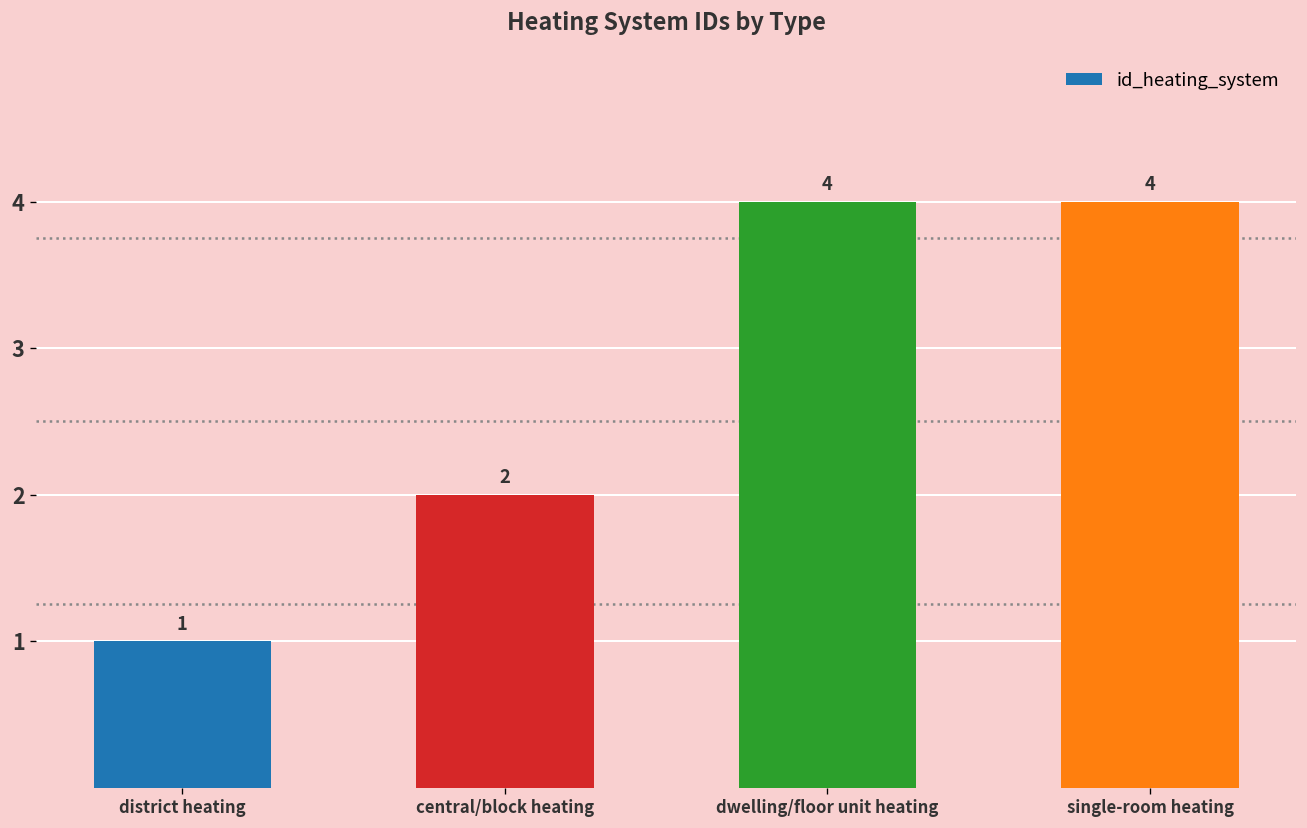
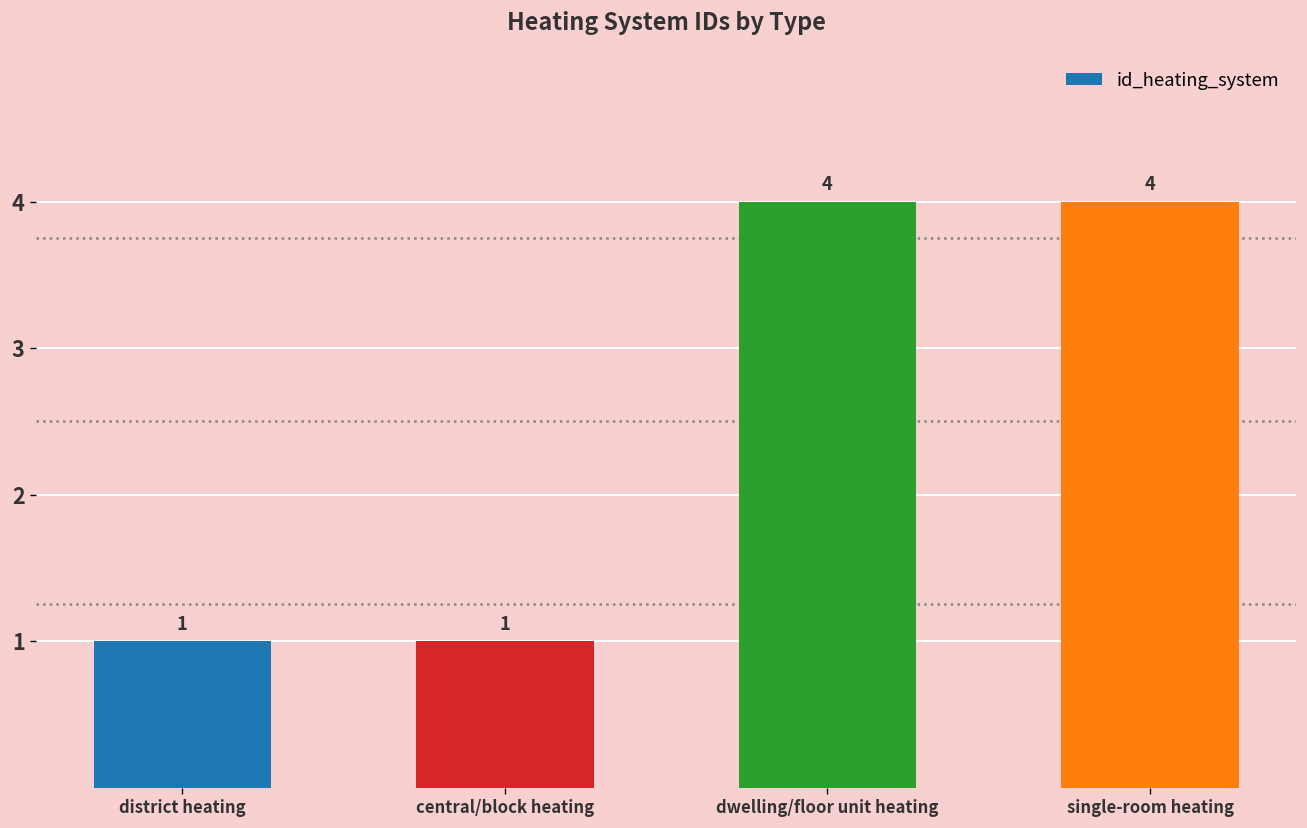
central/block heating: 2 -> 1
